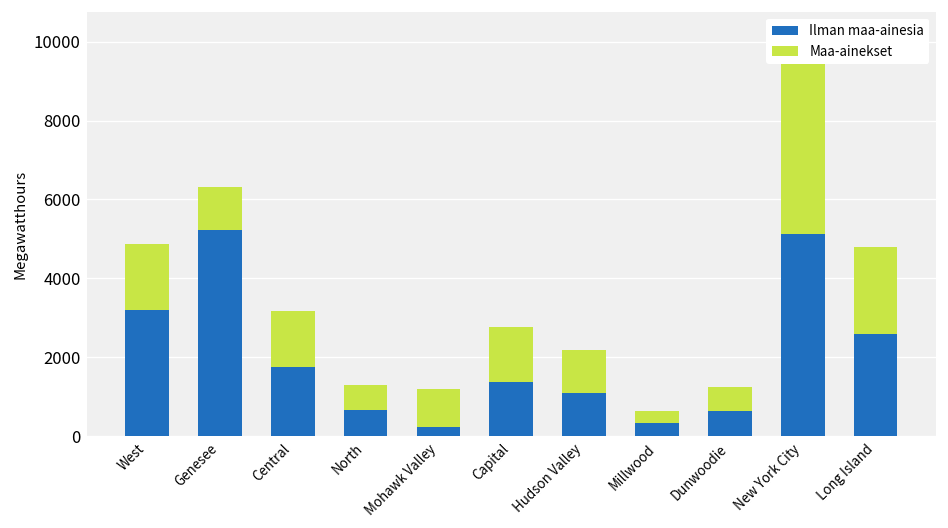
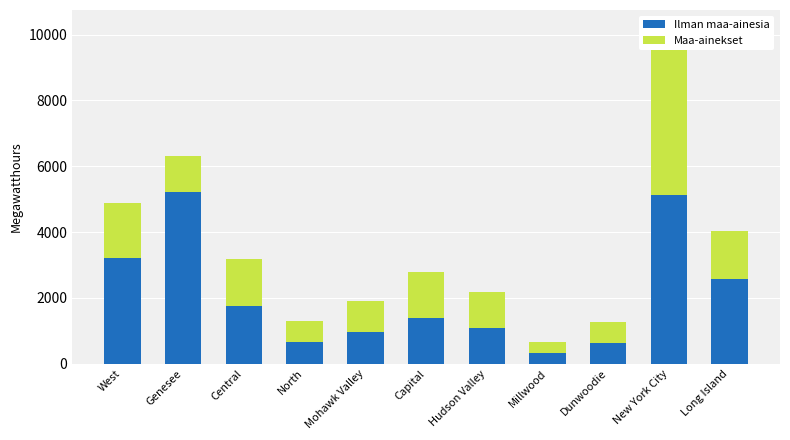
Ilman maa-ainesia, Mohawk Valley: 200 -> 1000
Maa-ainekset, Long Island: 2200 -> 1500
